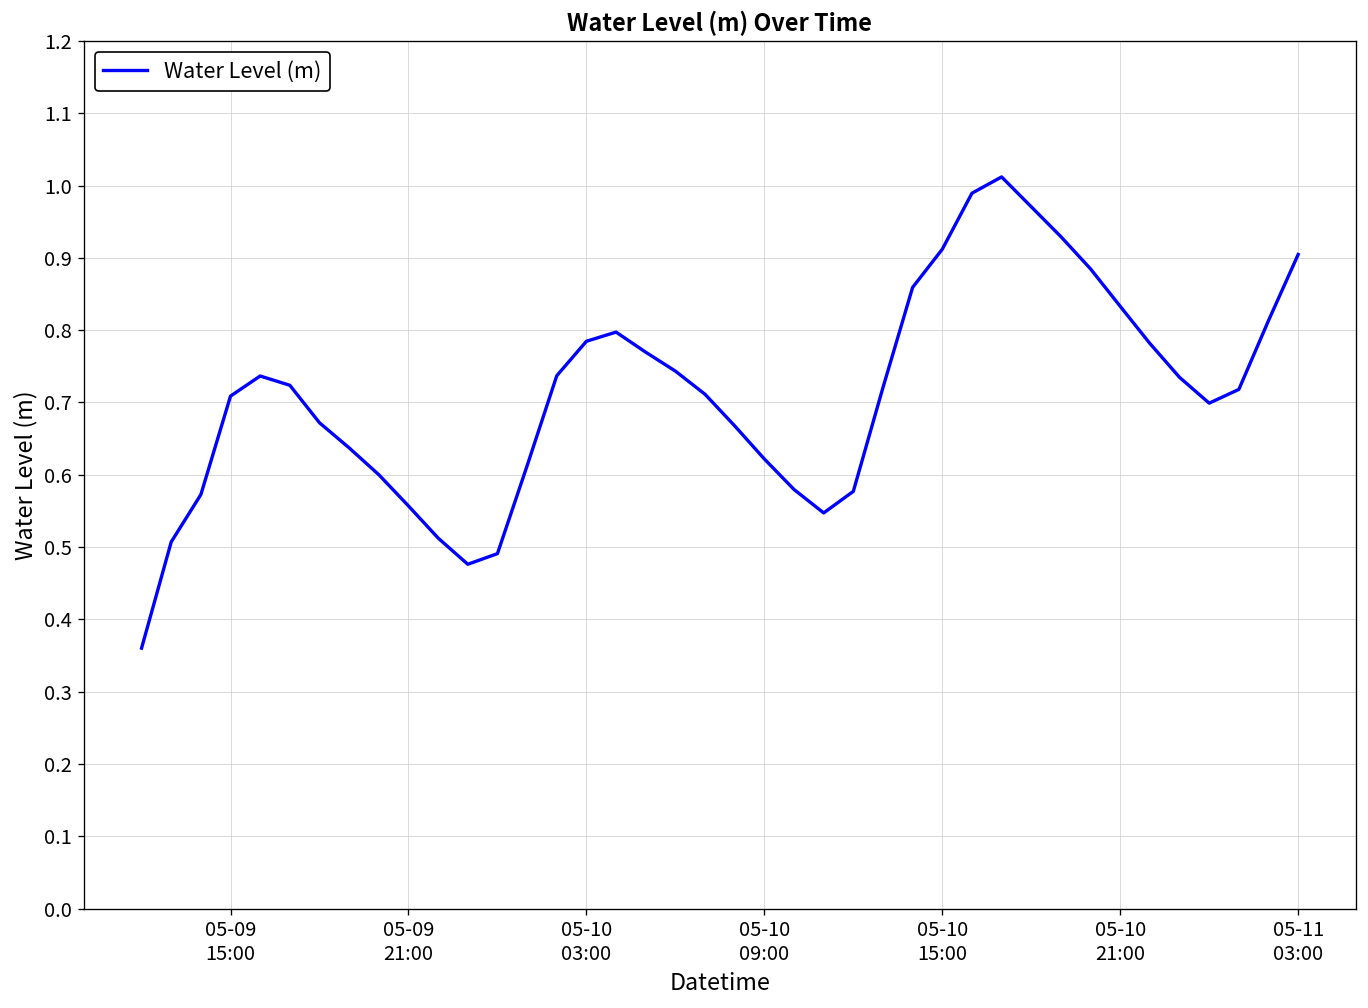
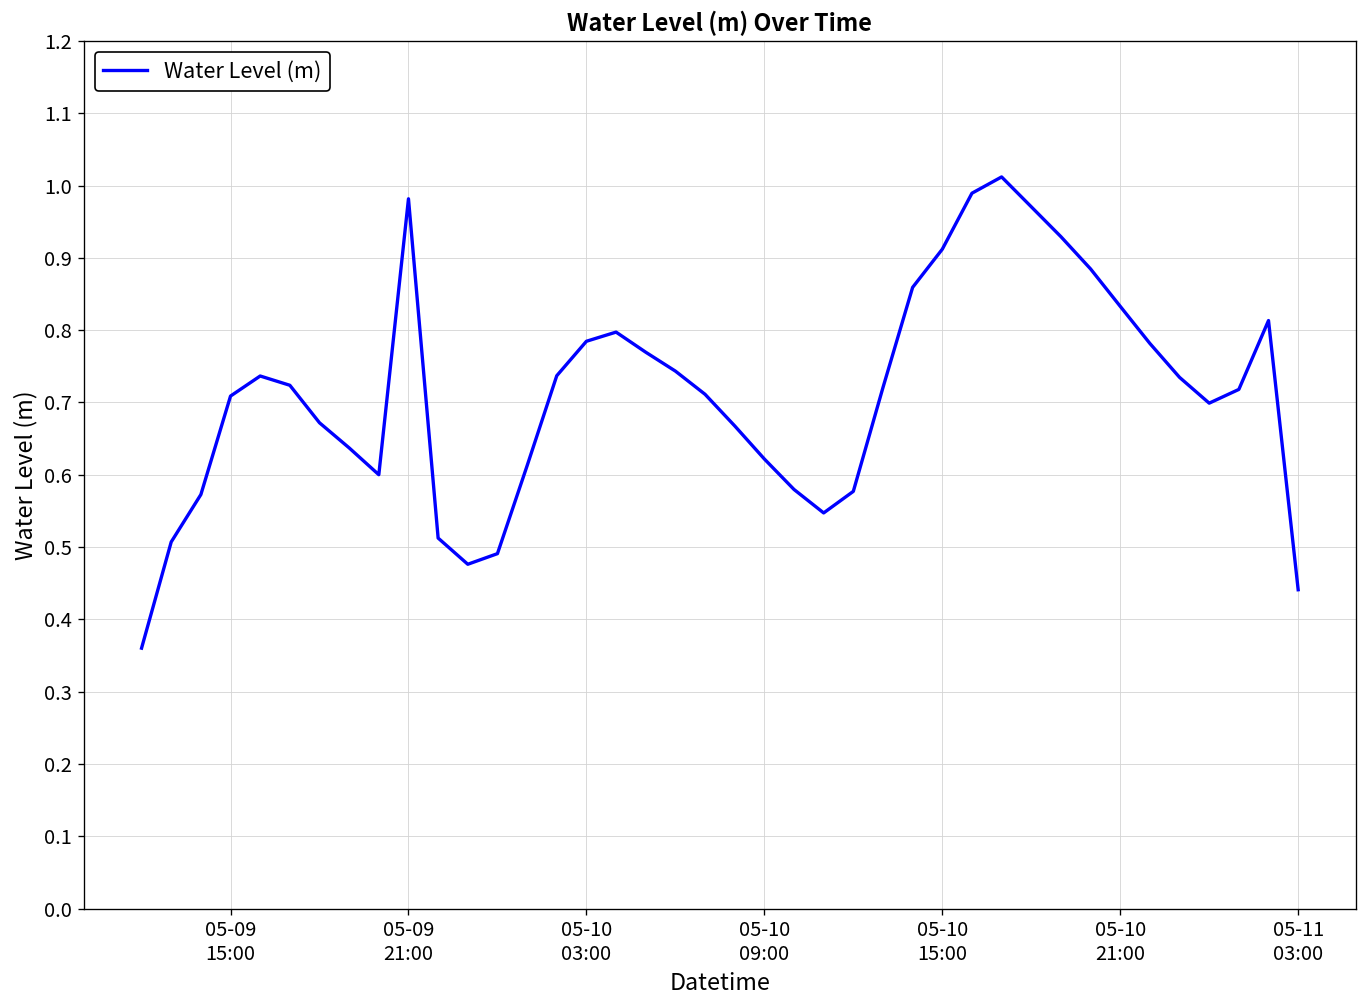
05-09 21:00: 0.56 -> 0.98
05-11 03:00: 0.90 -> 0.44
